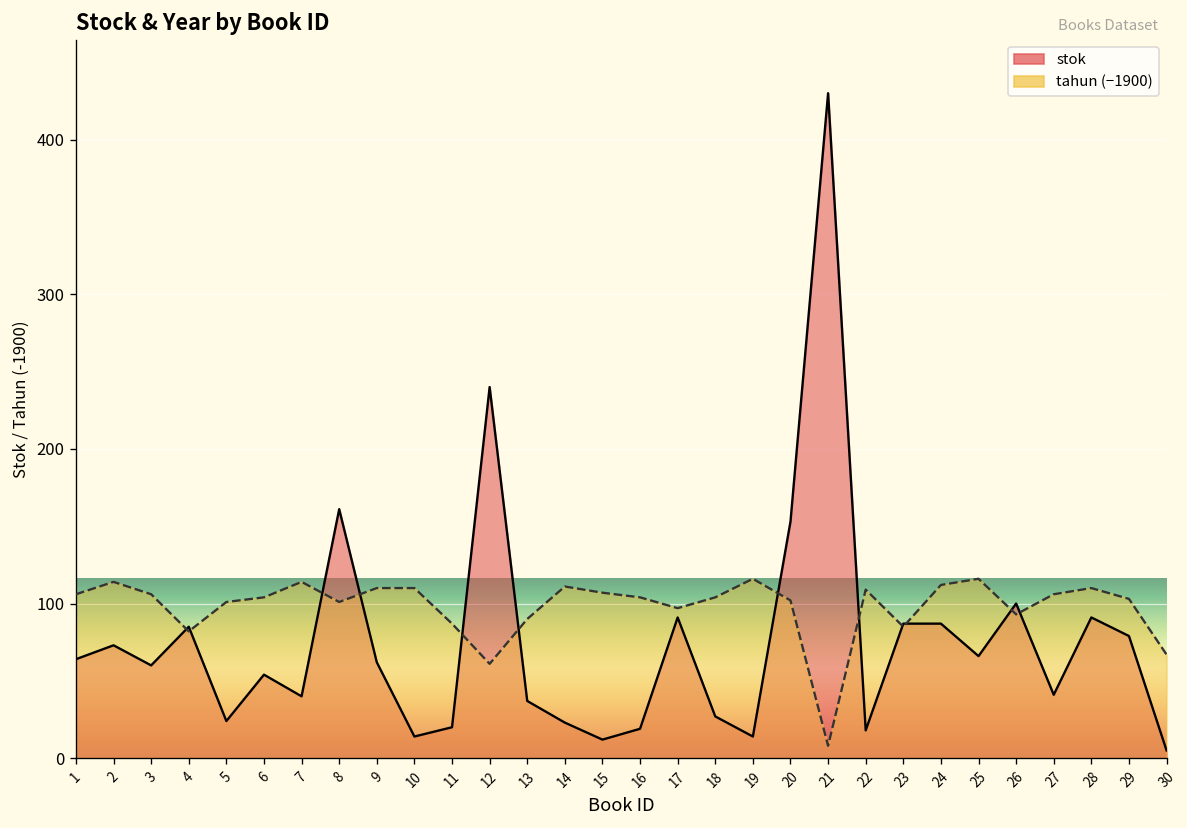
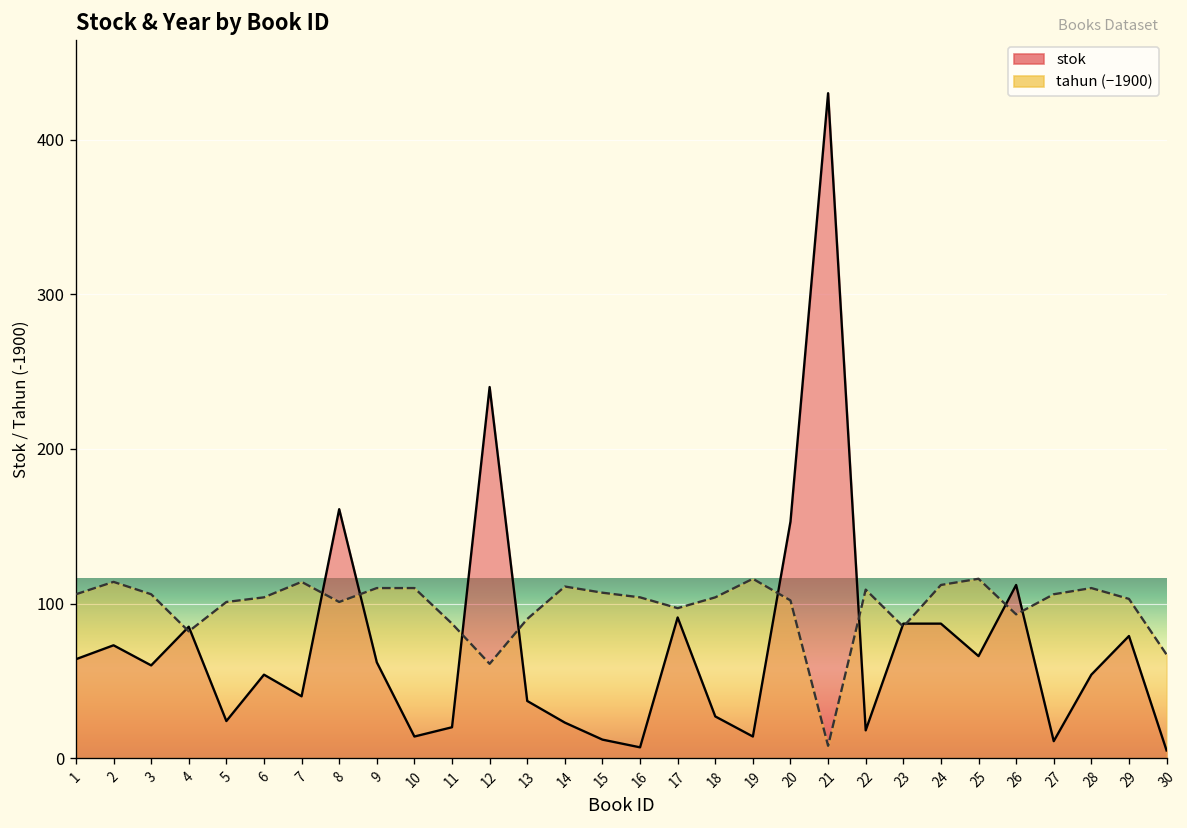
stok, 16: 19 -> 7
stok, 26: 100 -> 112
stok, 27: 41 -> 11
stok, 28: 91 -> 54
